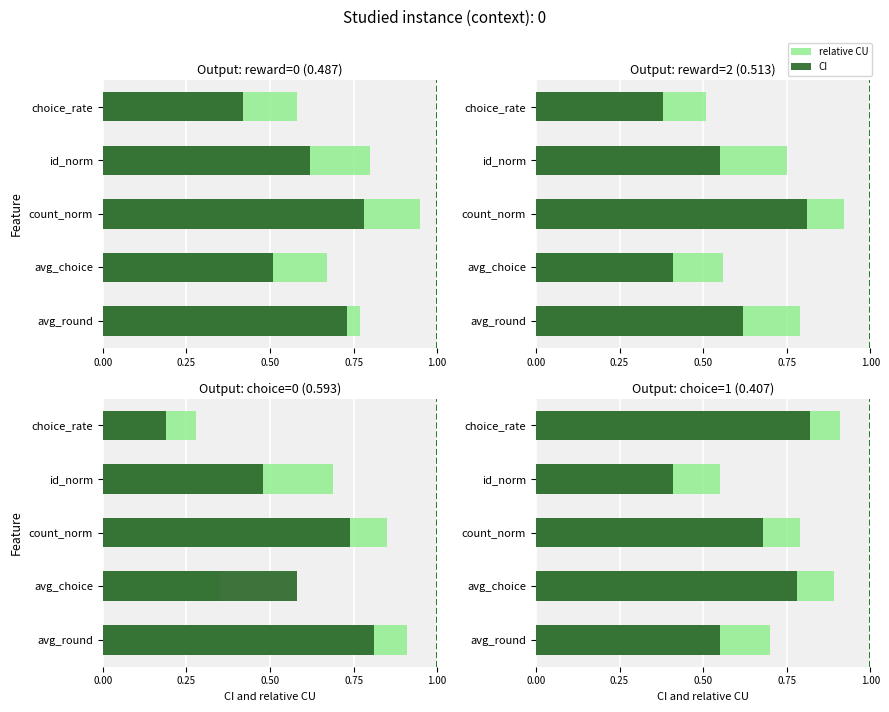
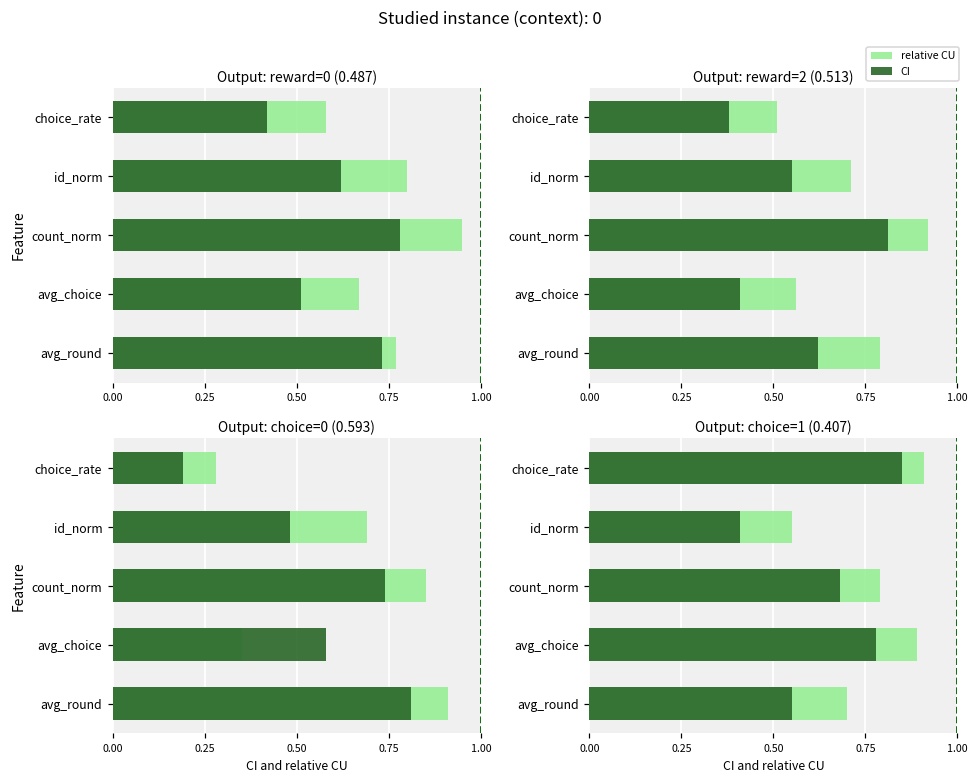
Output: reward=2 (0.513), relative CU, id_norm: 0.75 -> 0.71
Output: choice=1 (0.407), CI, choice_rate: 0.82 -> 0.85
